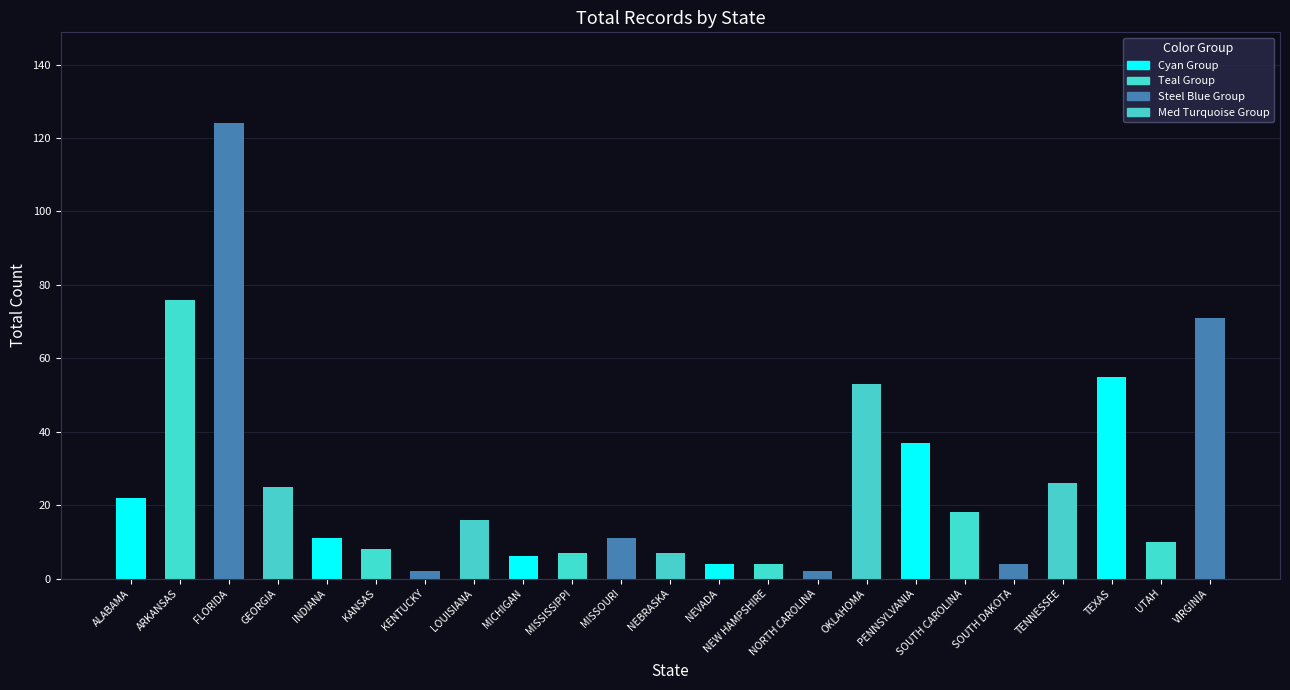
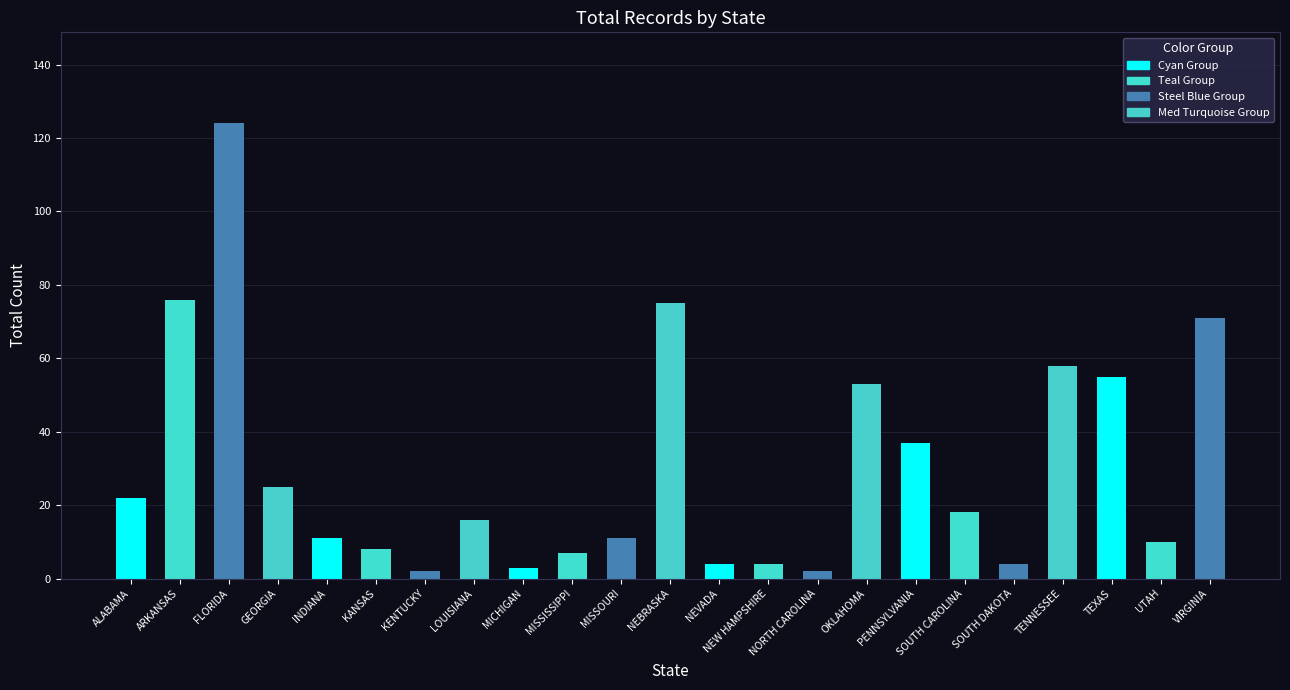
MICHIGAN: 6 -> 3
NEBRASKA: 7 -> 75
TENNESSEE: 26 -> 58
